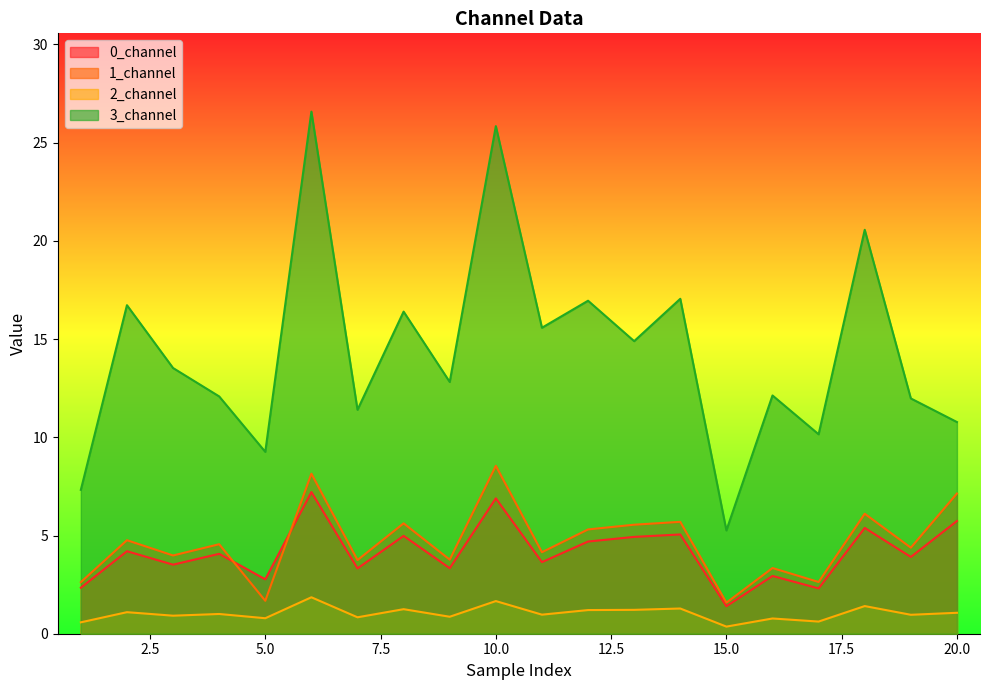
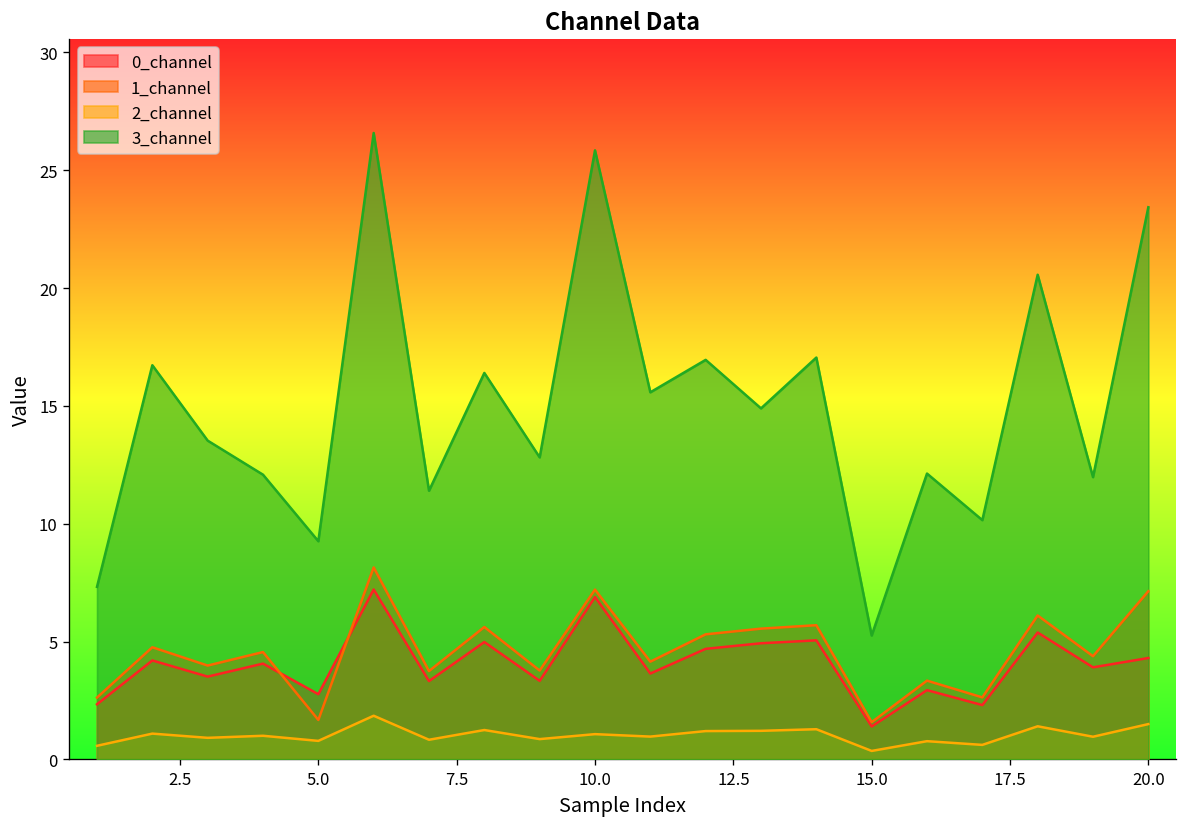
1_channel, 10.0: 8.5 -> 7.2
2_channel, 10.0: 1.7 -> 1.1
0_channel, 20.0: 5.7 -> 4.3
2_channel, 20.0: 1.1 -> 1.5
3_channel, 20.0: 10.8 -> 23.4
